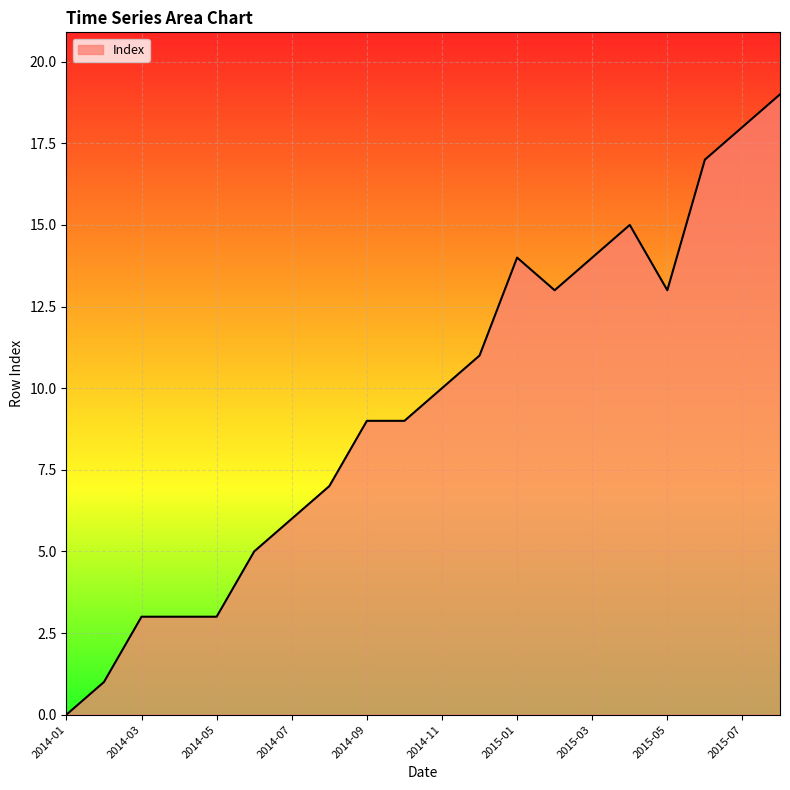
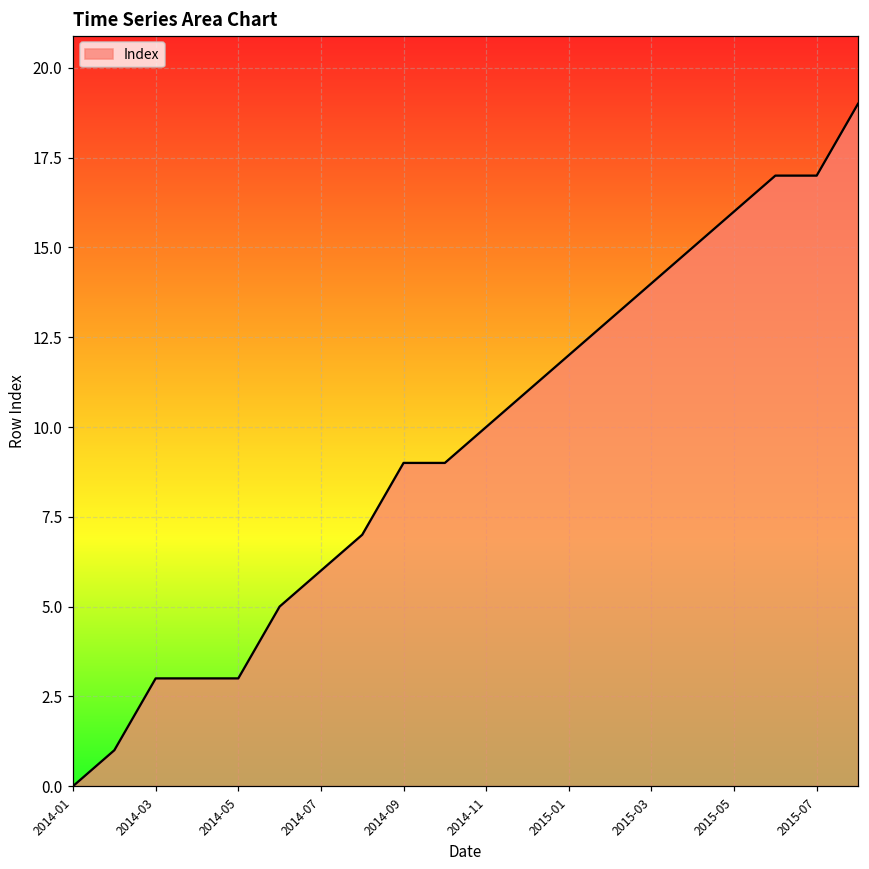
2015-01: 14 -> 12
2015-05: 13 -> 16
2015-07: 18 -> 17
